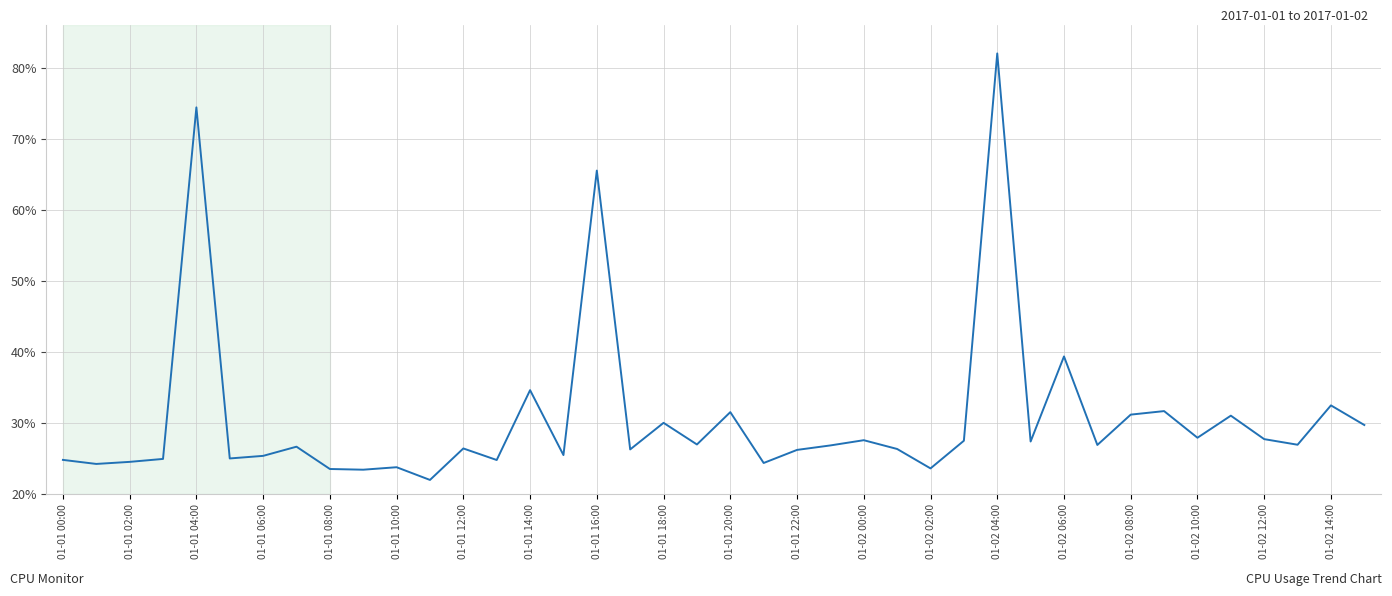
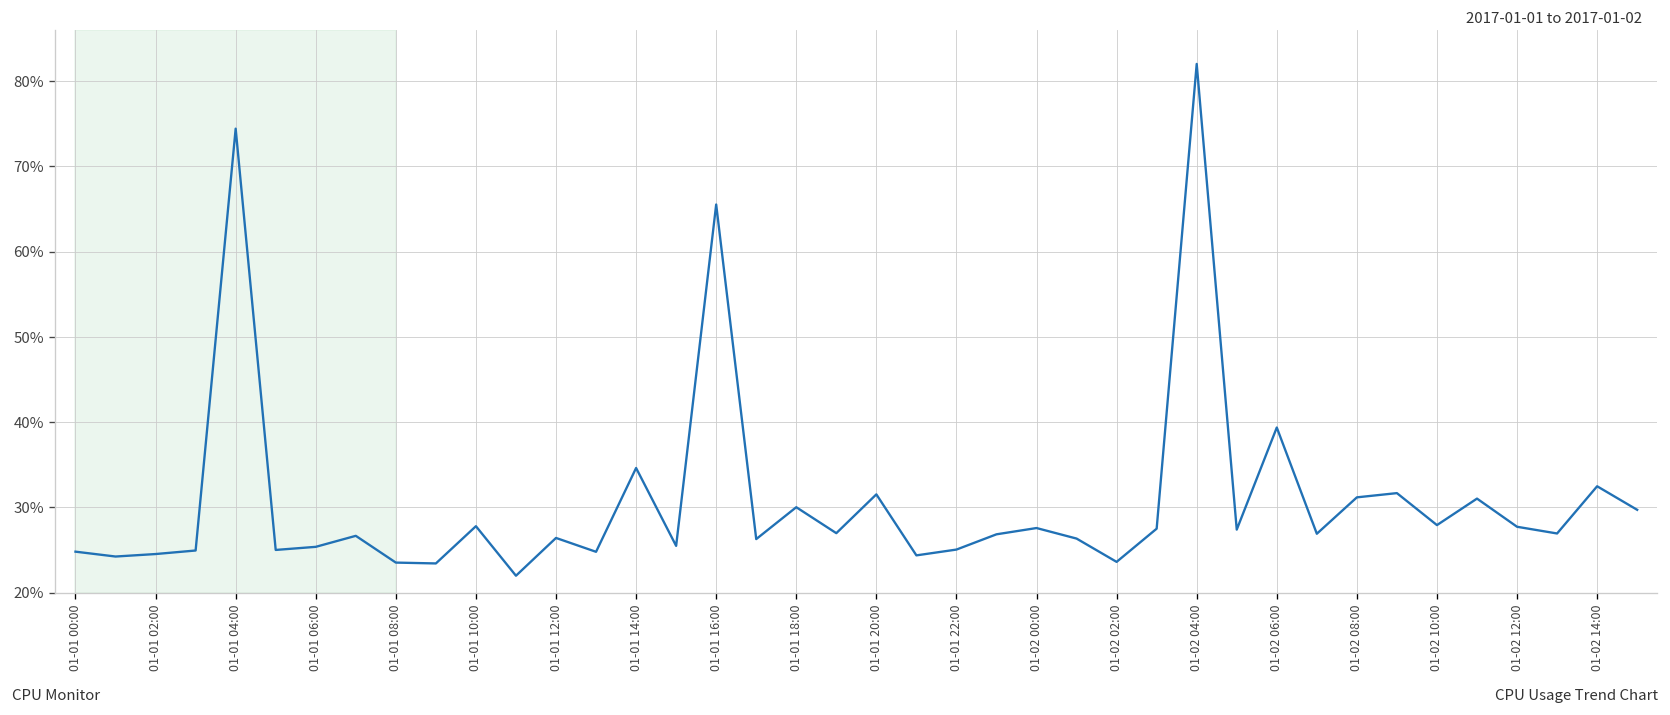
01-01 10:00: 24% -> 28%
01-01 22:00: 26% -> 25%
